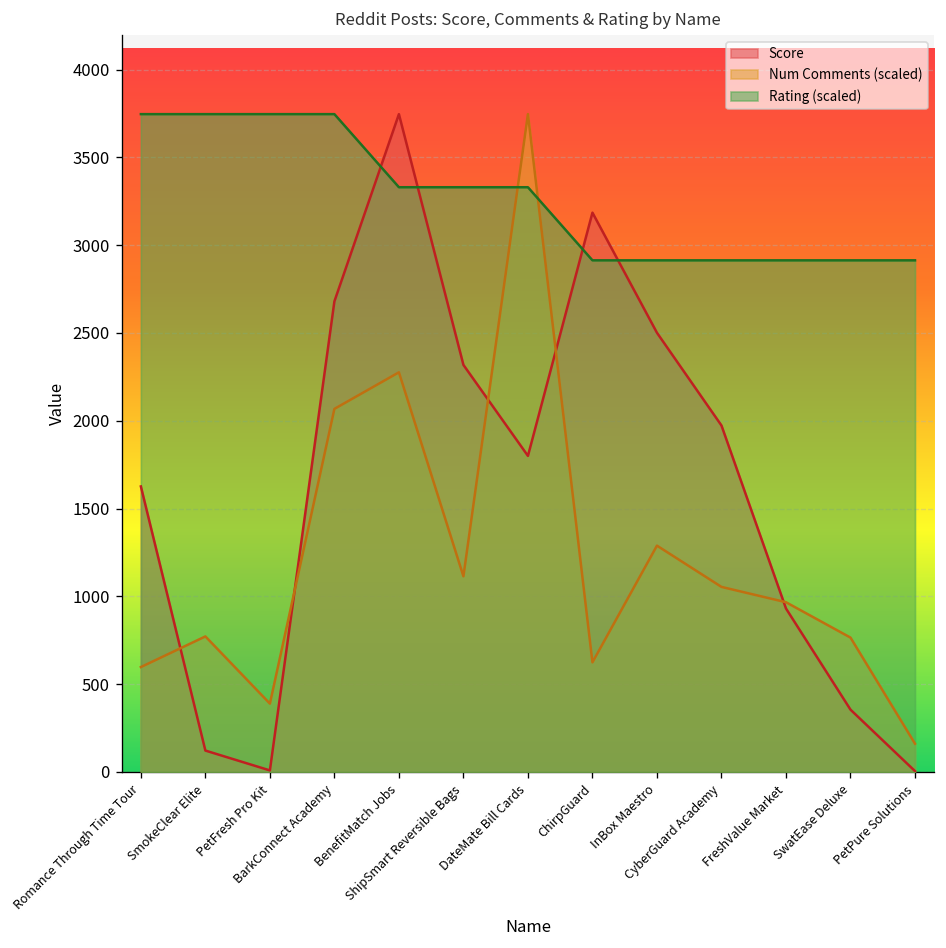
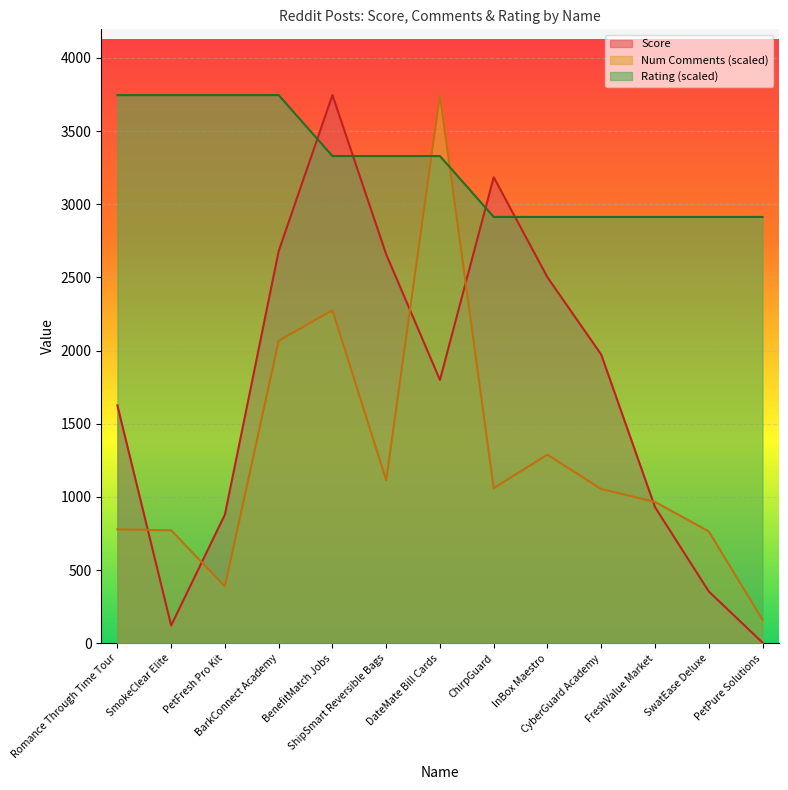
Num Comments (scaled), Romance Through Time Tour: 600 -> 780
Score, PetFresh Pro Kit: 10 -> 880
Score, ShipSmart Reversible Bags: 2320 -> 2660
Num Comments (scaled), ChirpGuard: 620 -> 1060
